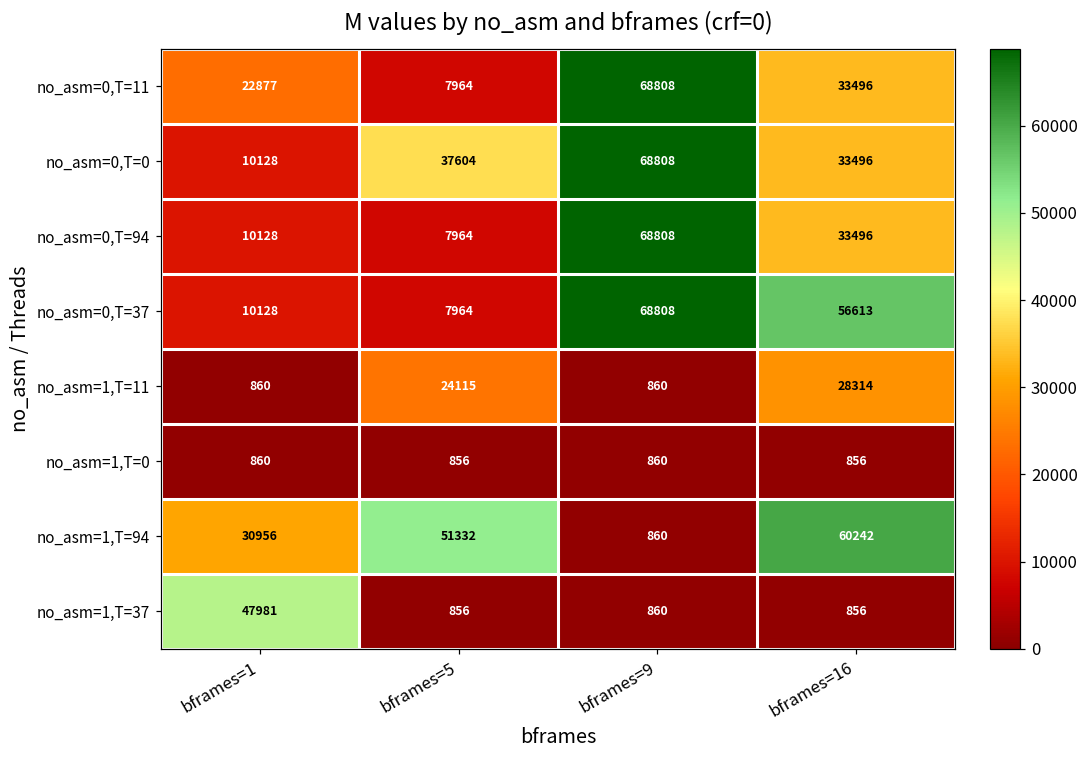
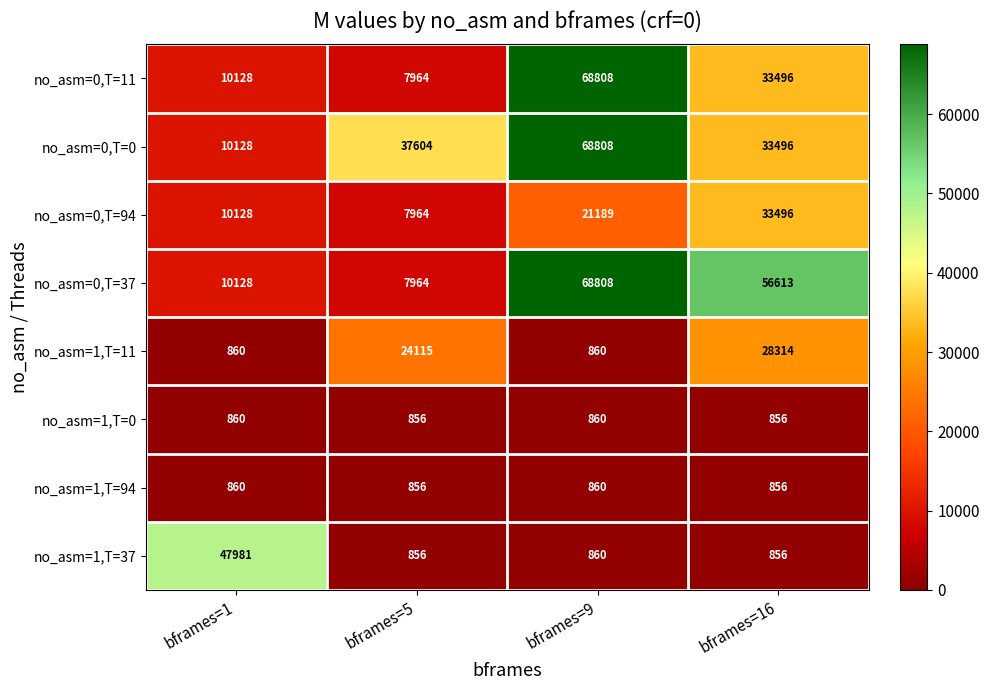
no_asm=0,T=11, bframes=1: 22877 -> 10128
no_asm=0,T=94, bframes=9: 68808 -> 21189
no_asm=1,T=94, bframes=1: 30956 -> 860
no_asm=1,T=94, bframes=5: 51332 -> 856
no_asm=1,T=94, bframes=16: 60242 -> 856
